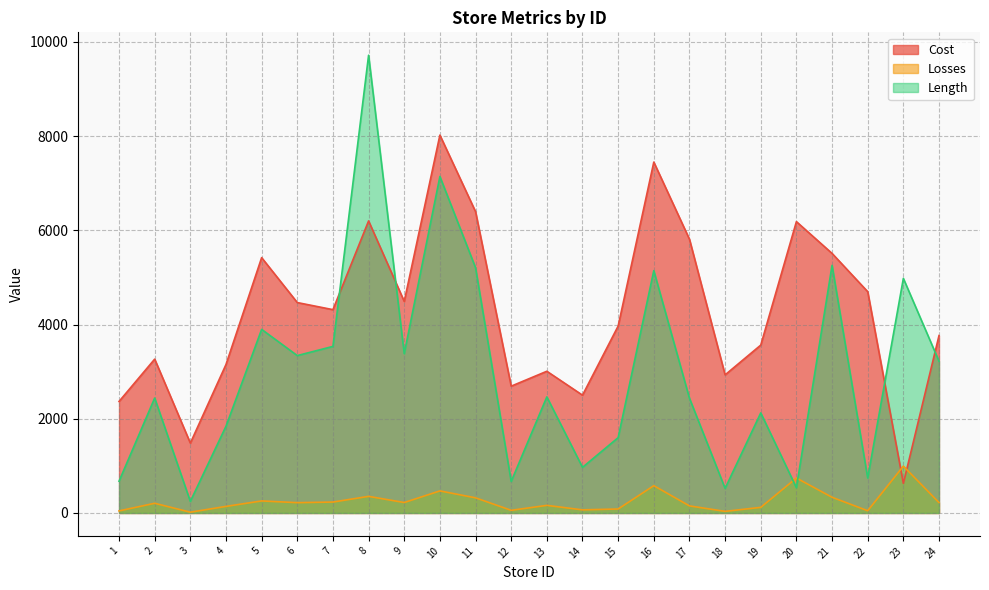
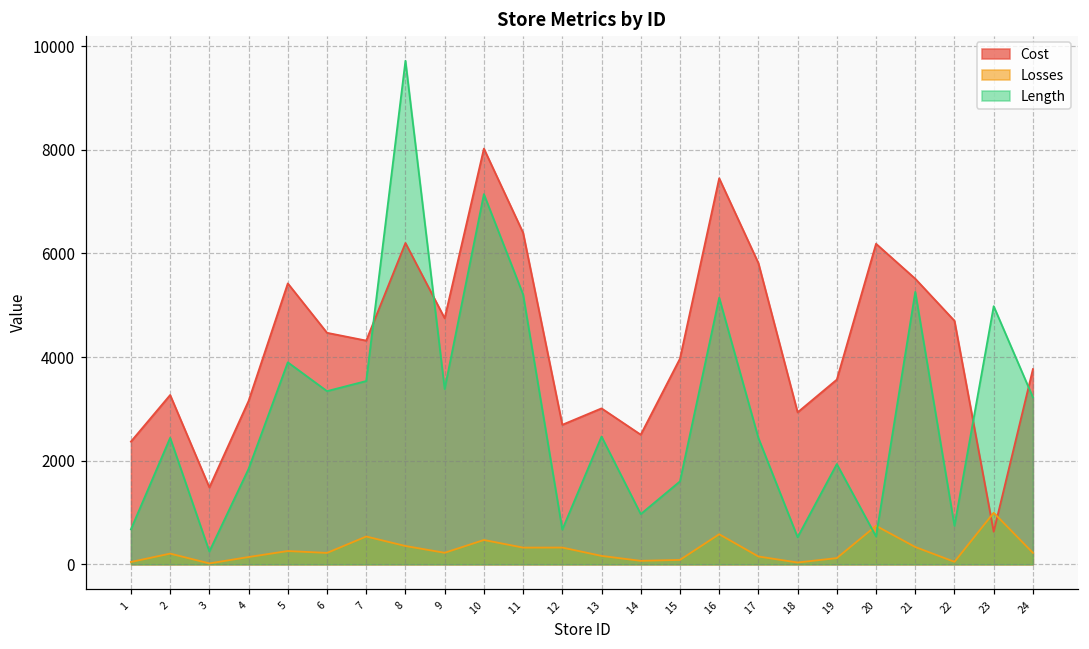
Losses, 7: 200 -> 500
Cost, 9: 4500 -> 4700
Losses, 12: 100 -> 300
Length, 19: 2100 -> 1900
